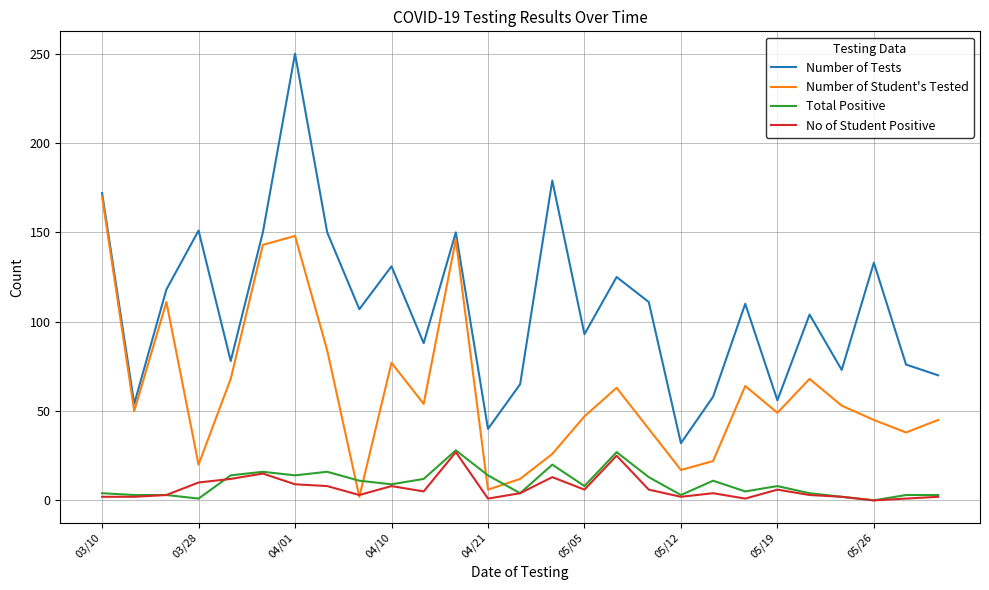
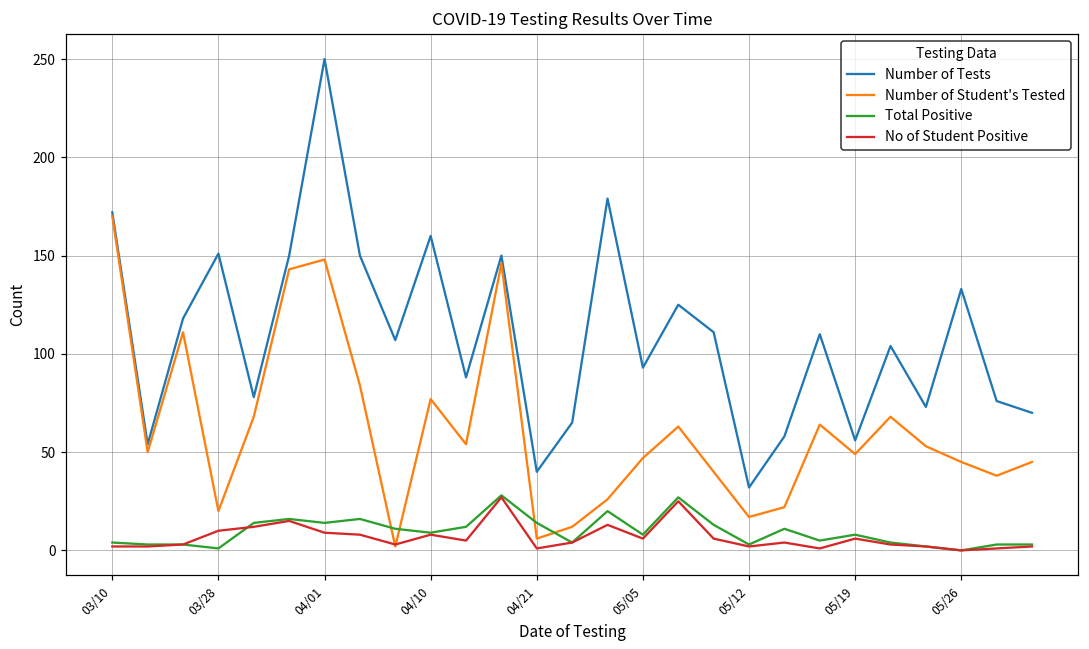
Number of Tests, 04/10: 131 -> 160
